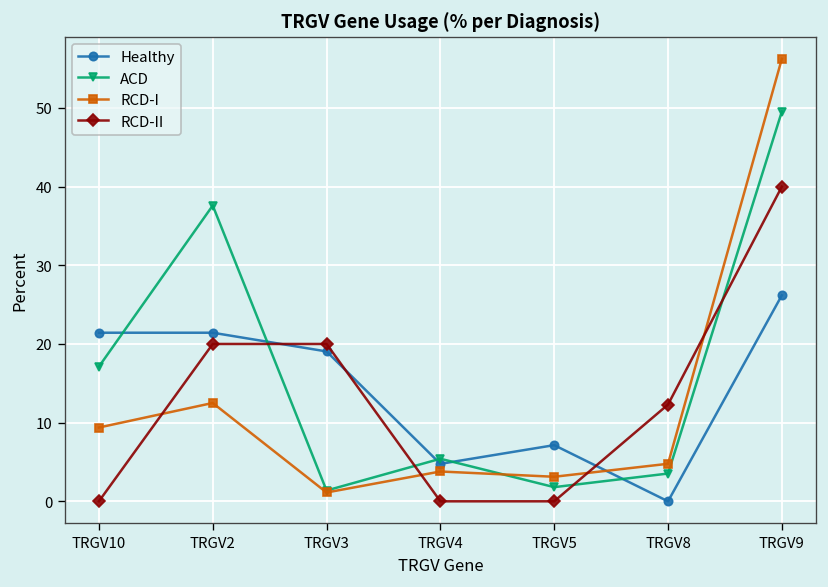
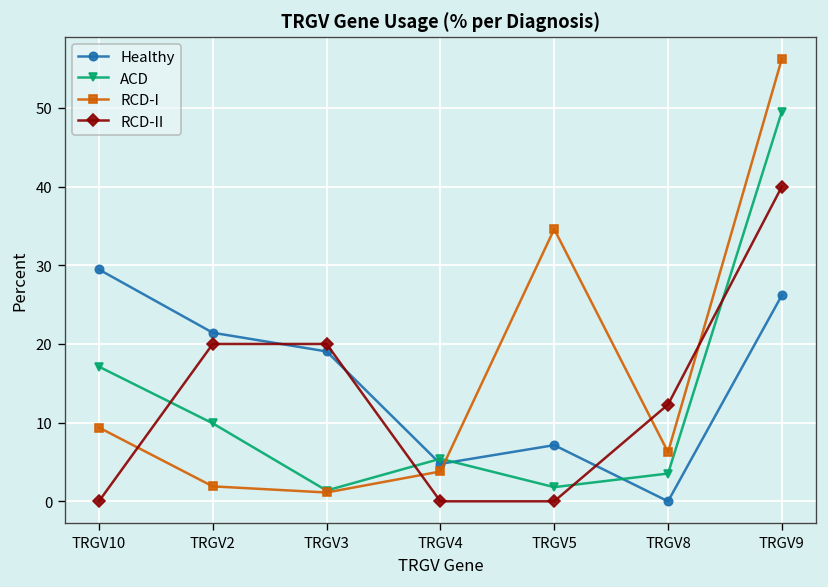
Healthy, TRGV10: 21 -> 29
ACD, TRGV2: 38 -> 10
RCD-I, TRGV2: 13 -> 2
RCD-I, TRGV5: 3 -> 35
RCD-I, TRGV8: 5 -> 6
